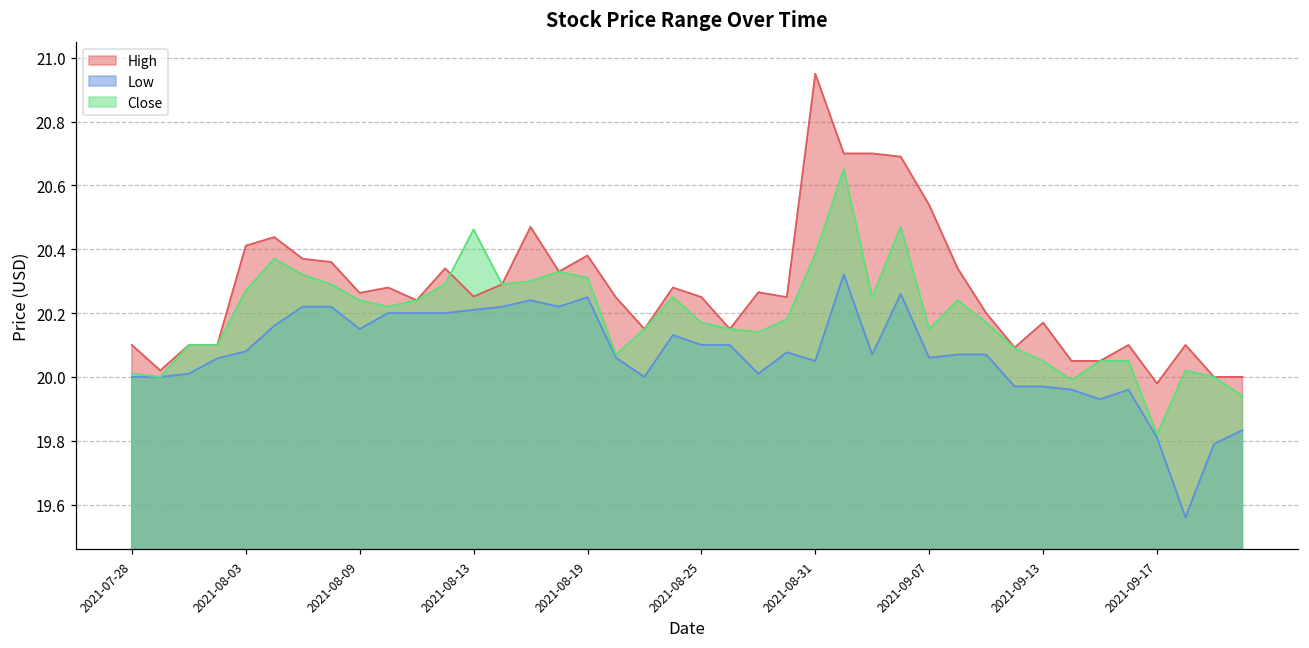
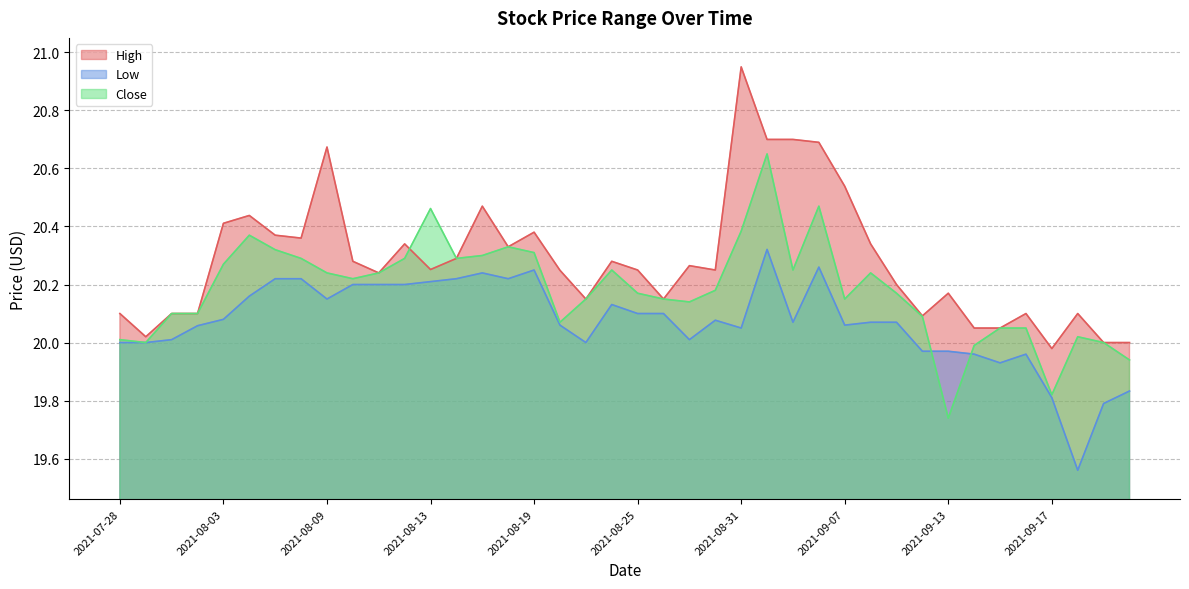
High, 2021-08-09: 20.26 -> 20.67
Close, 2021-09-13: 20.05 -> 19.74
